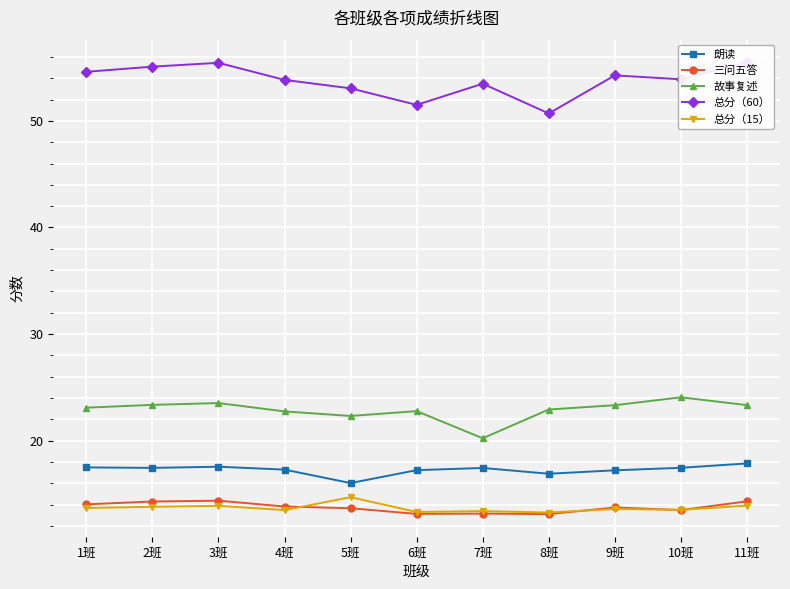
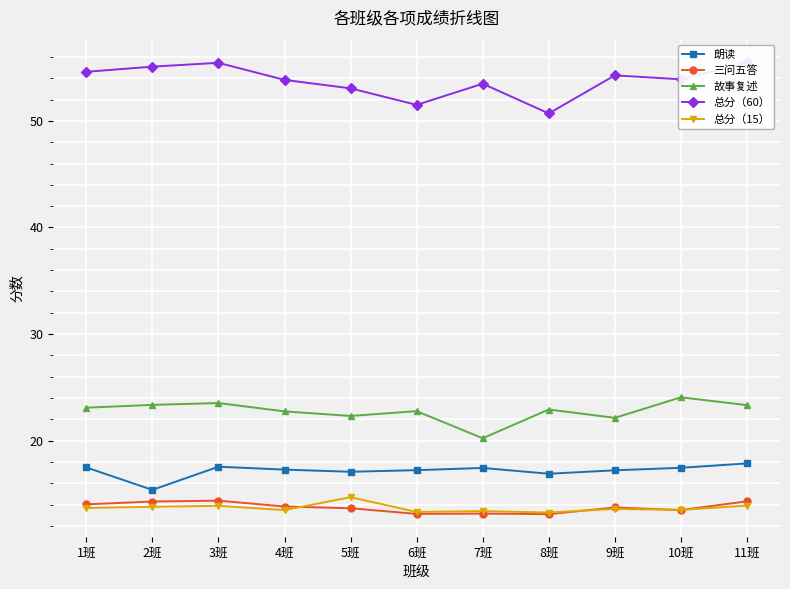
朗读, 2班: 17.4 -> 15.4
朗读, 5班: 16.0 -> 17.1
故事复述, 9班: 23.3 -> 22.1
